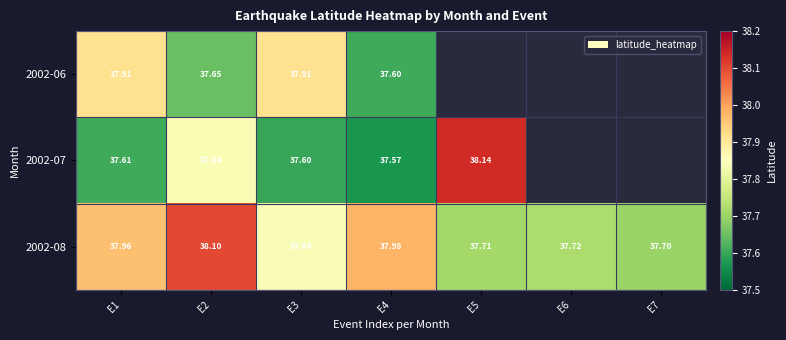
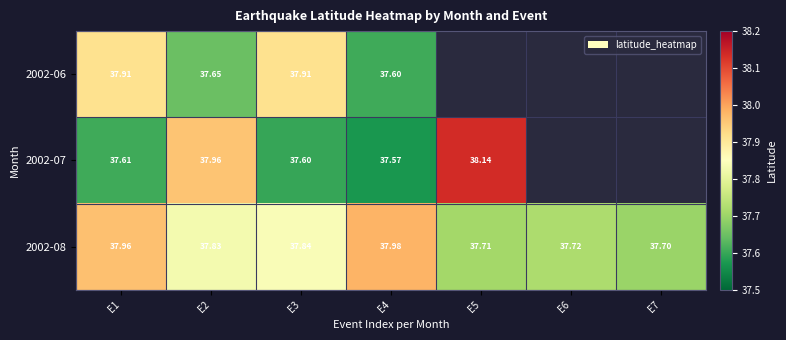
2002-07, E2: 37.84 -> 37.96
2002-08, E2: 38.10 -> 37.83
